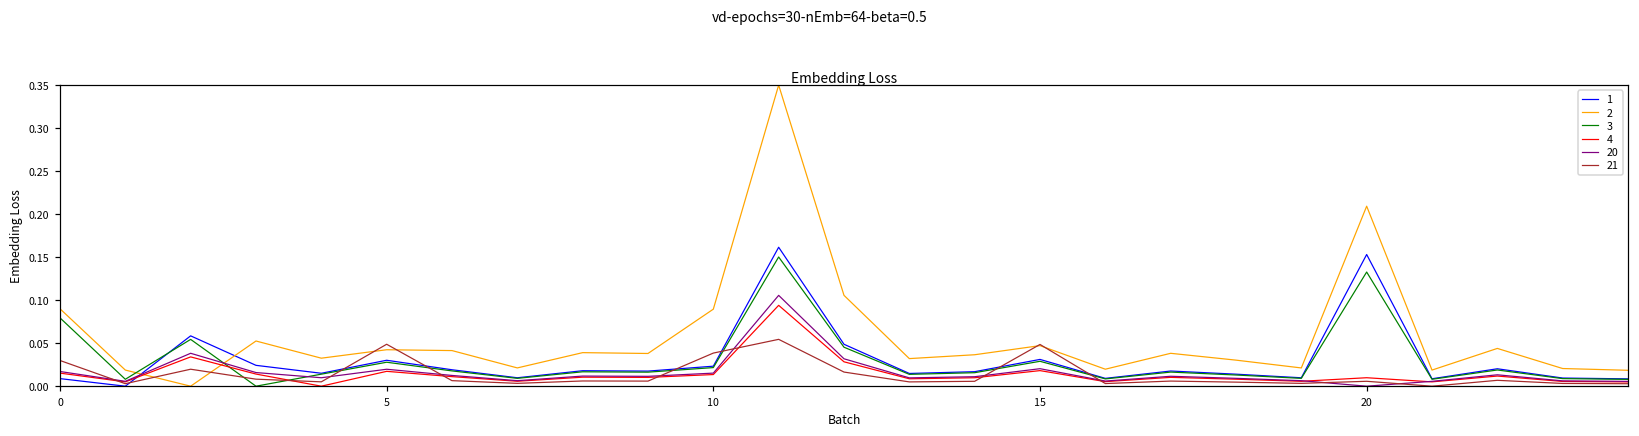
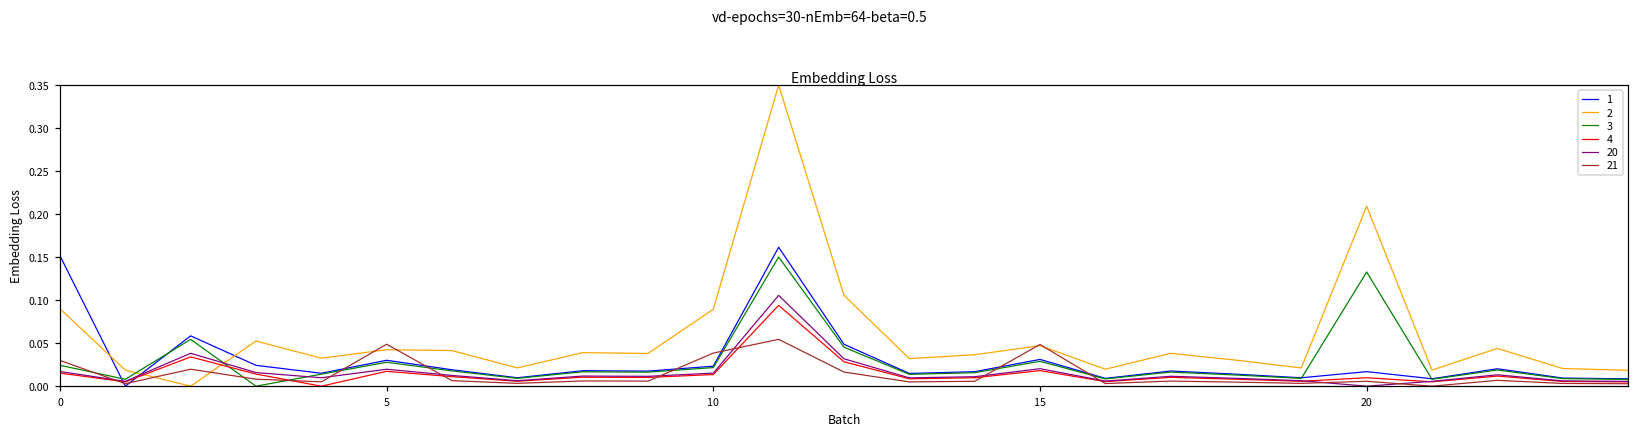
1, 0: 0.01 -> 0.15
3, 0: 0.08 -> 0.02
1, 20: 0.15 -> 0.02
